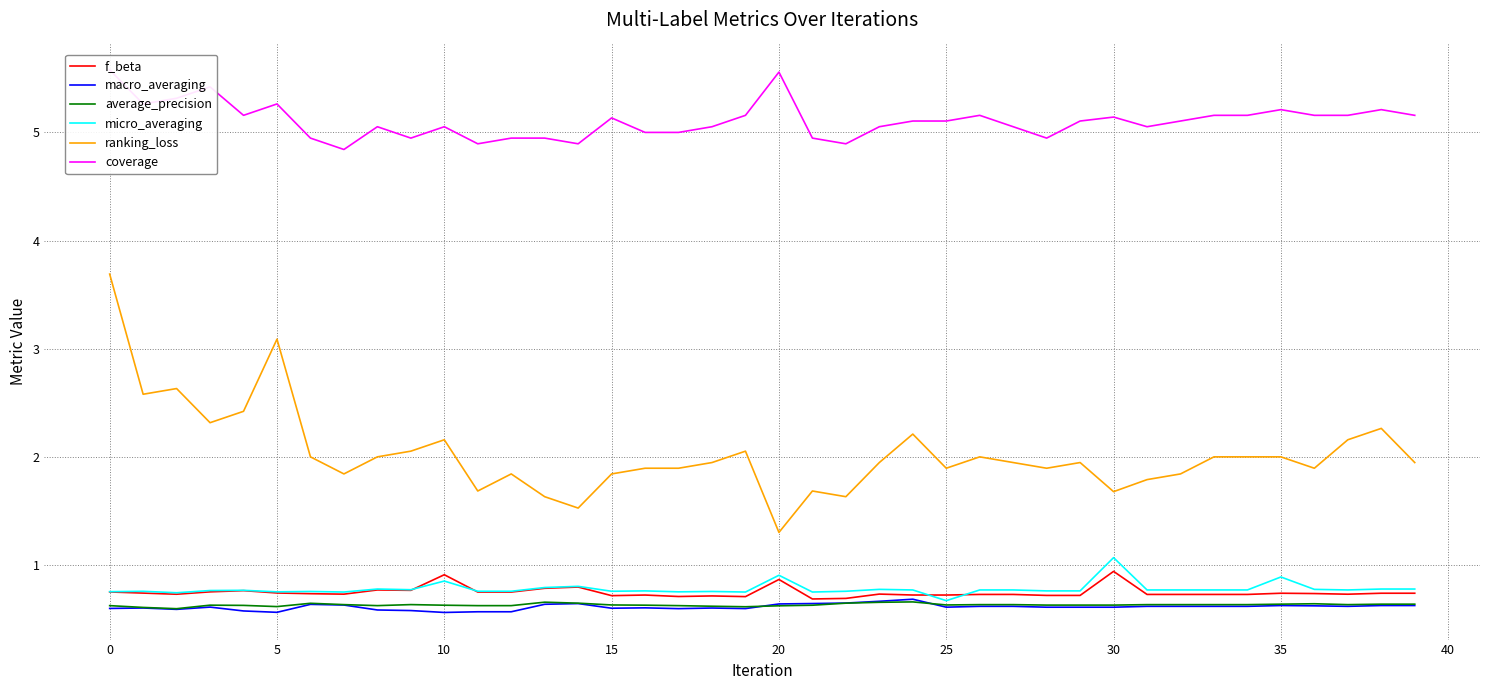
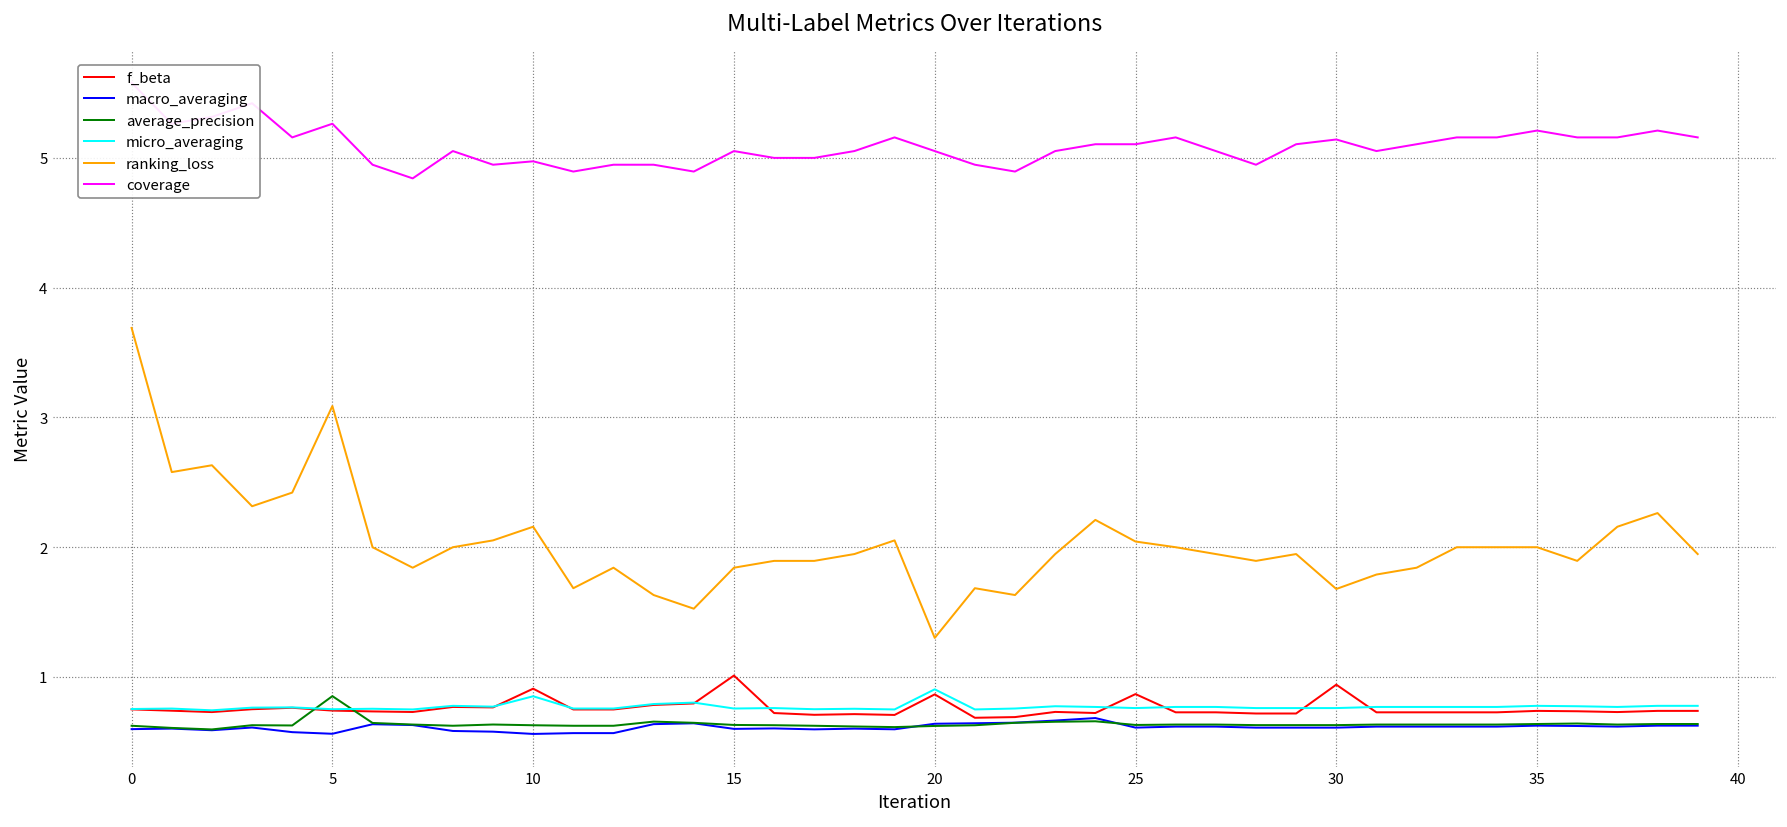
average_precision, 5: 0.62 -> 0.85
coverage, 10: 5.05 -> 4.97
f_beta, 15: 0.72 -> 1.01
coverage, 15: 5.13 -> 5.05
coverage, 20: 5.56 -> 5.05
f_beta, 25: 0.72 -> 0.87
micro_averaging, 25: 0.67 -> 0.76
ranking_loss, 25: 1.89 -> 2.04
micro_averaging, 30: 1.07 -> 0.76
micro_averaging, 35: 0.89 -> 0.78
